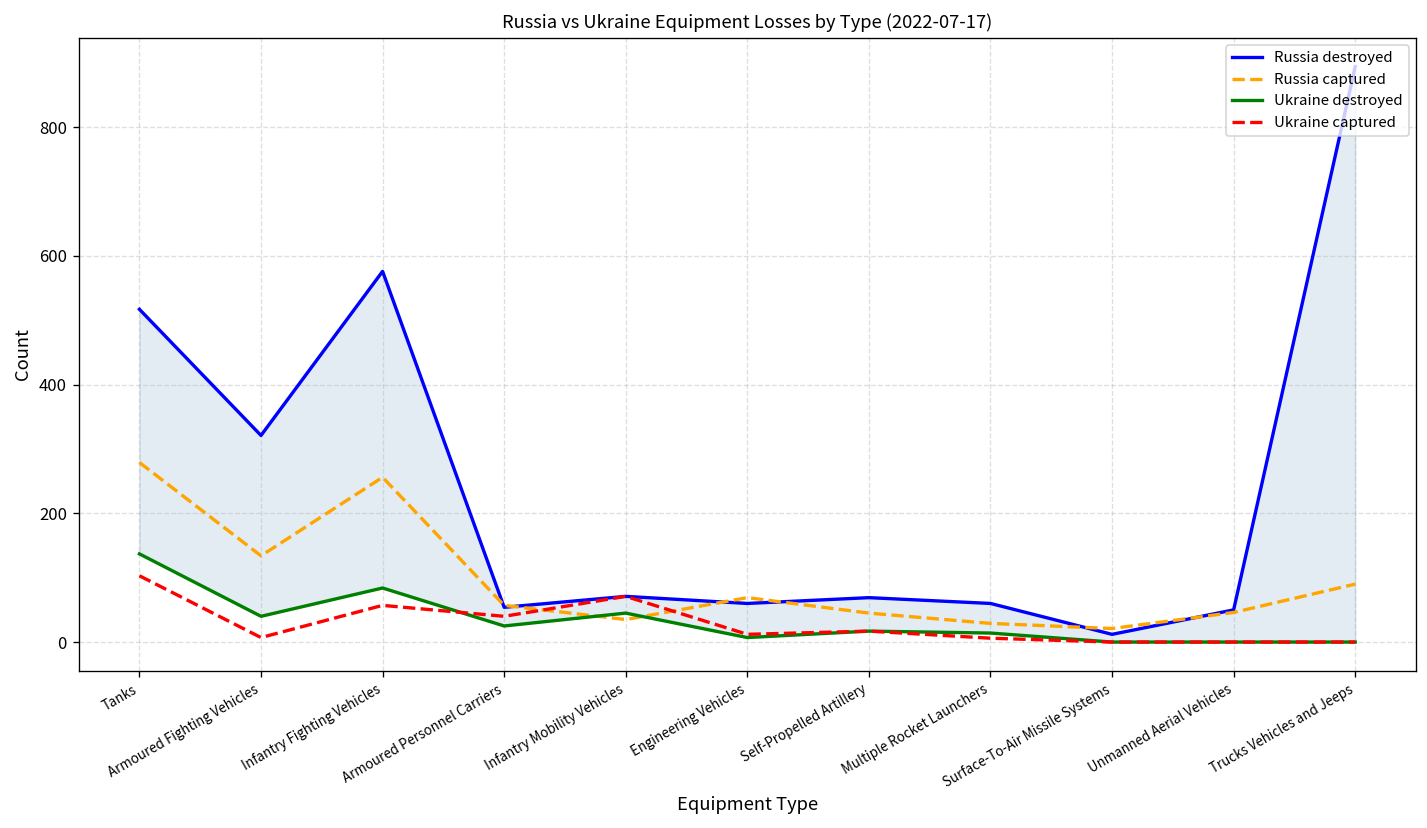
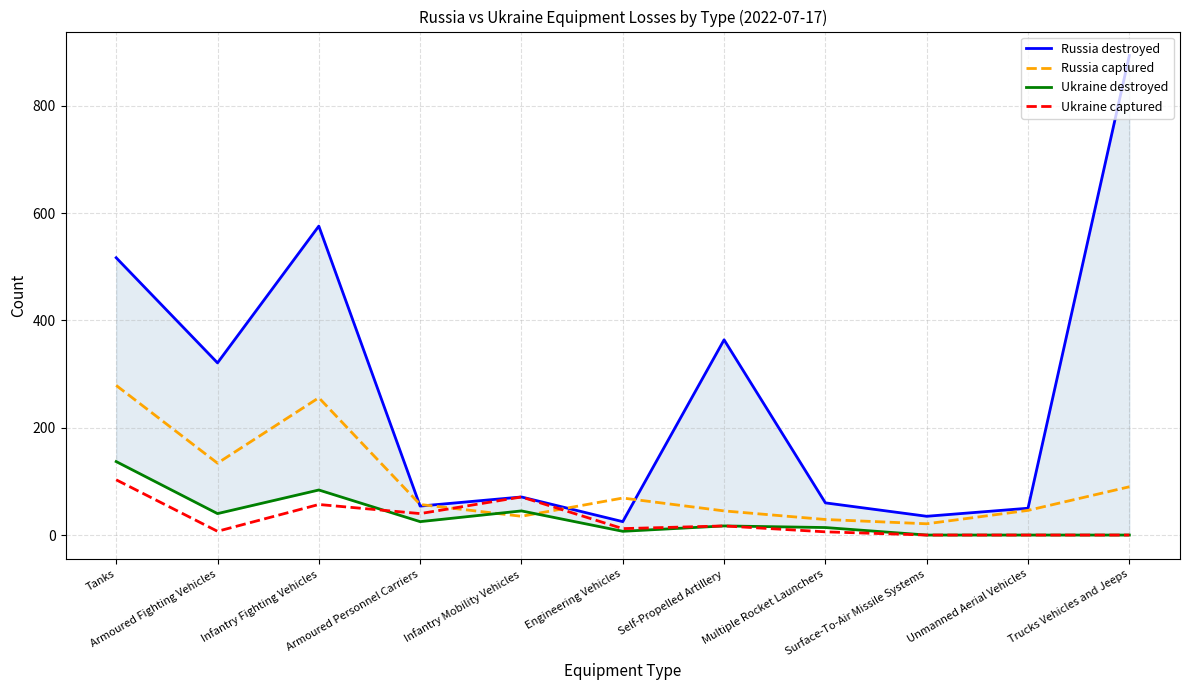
Russia destroyed, Engineering Vehicles: 60 -> 30
Russia destroyed, Self-Propelled Artillery: 70 -> 360
Russia destroyed, Surface-To-Air Missile Systems: 10 -> 40
